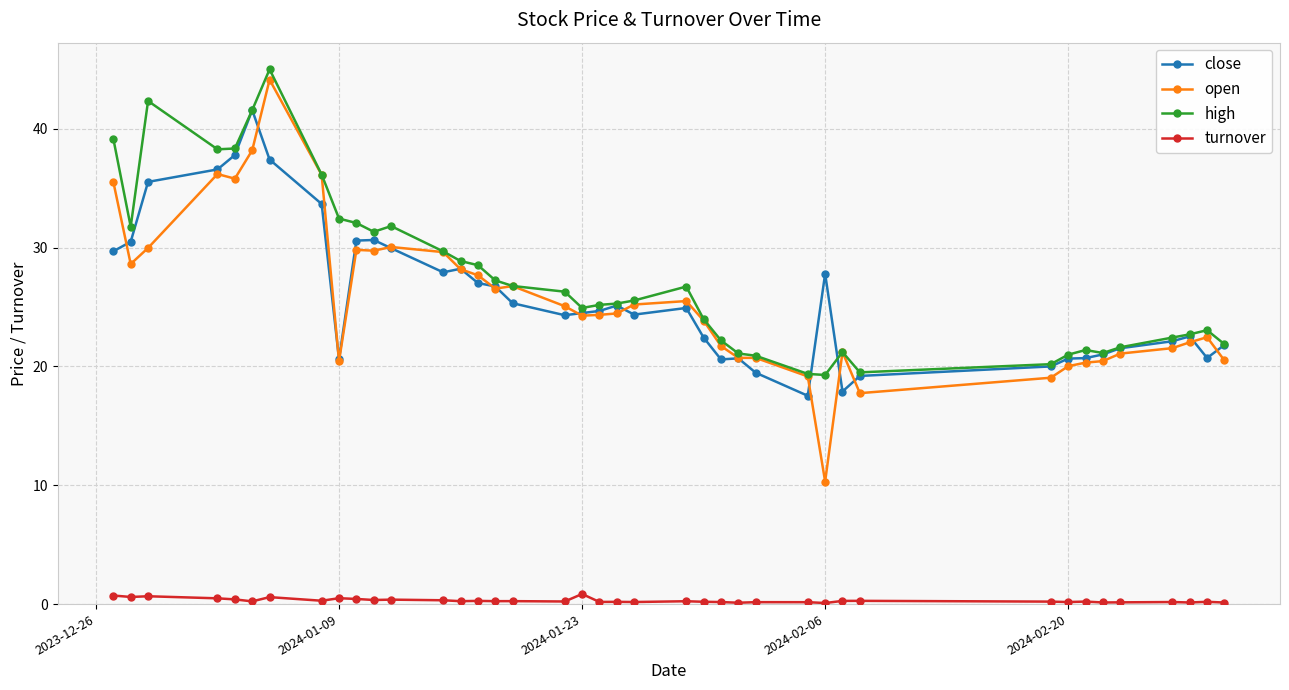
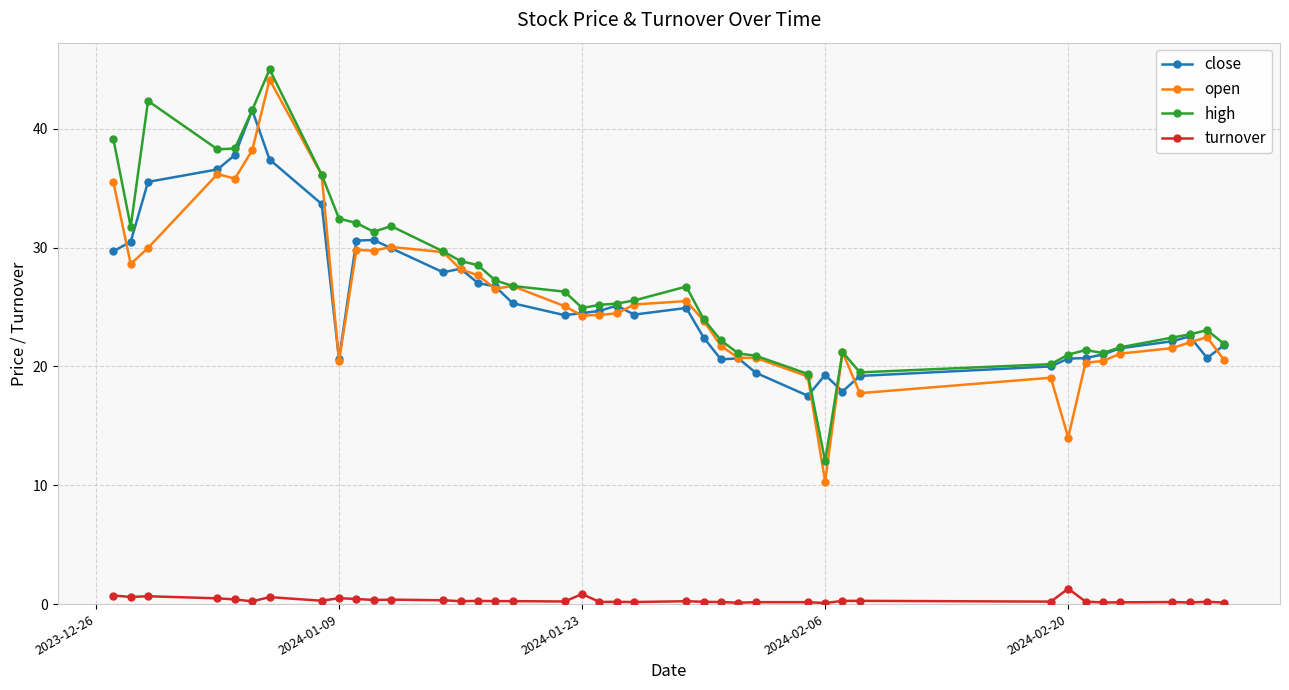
close, 2024-02-06: 27.8 -> 19.3
high, 2024-02-06: 19.3 -> 12.0
open, 2024-02-20: 20.0 -> 14.0
turnover, 2024-02-20: 0.2 -> 1.3
